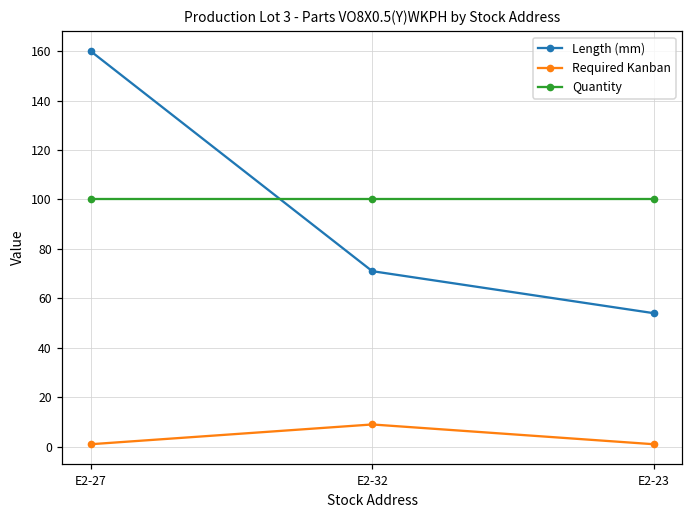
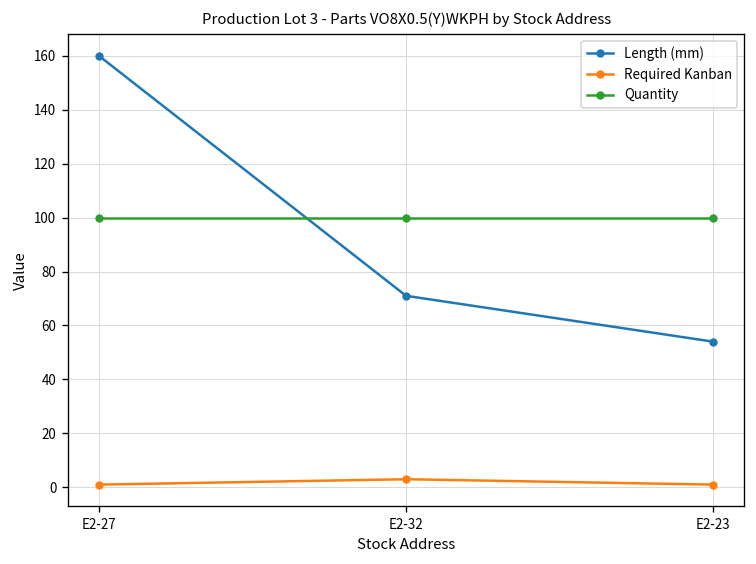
Required Kanban, E2-32: 9 -> 3
